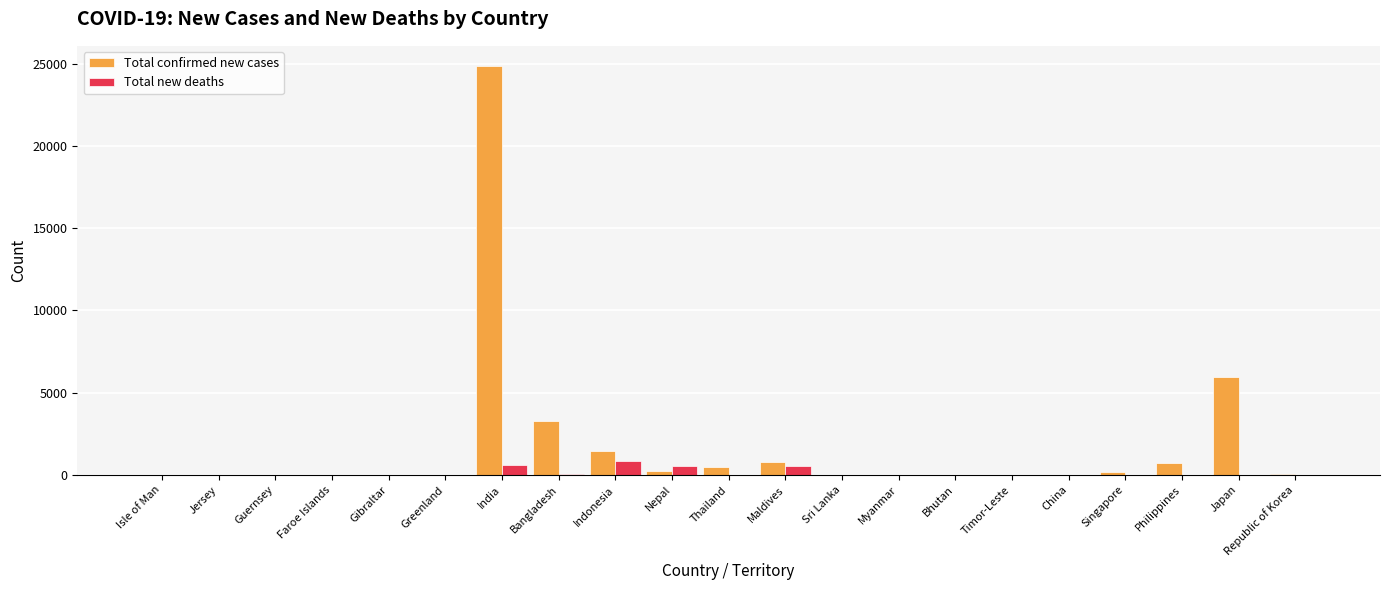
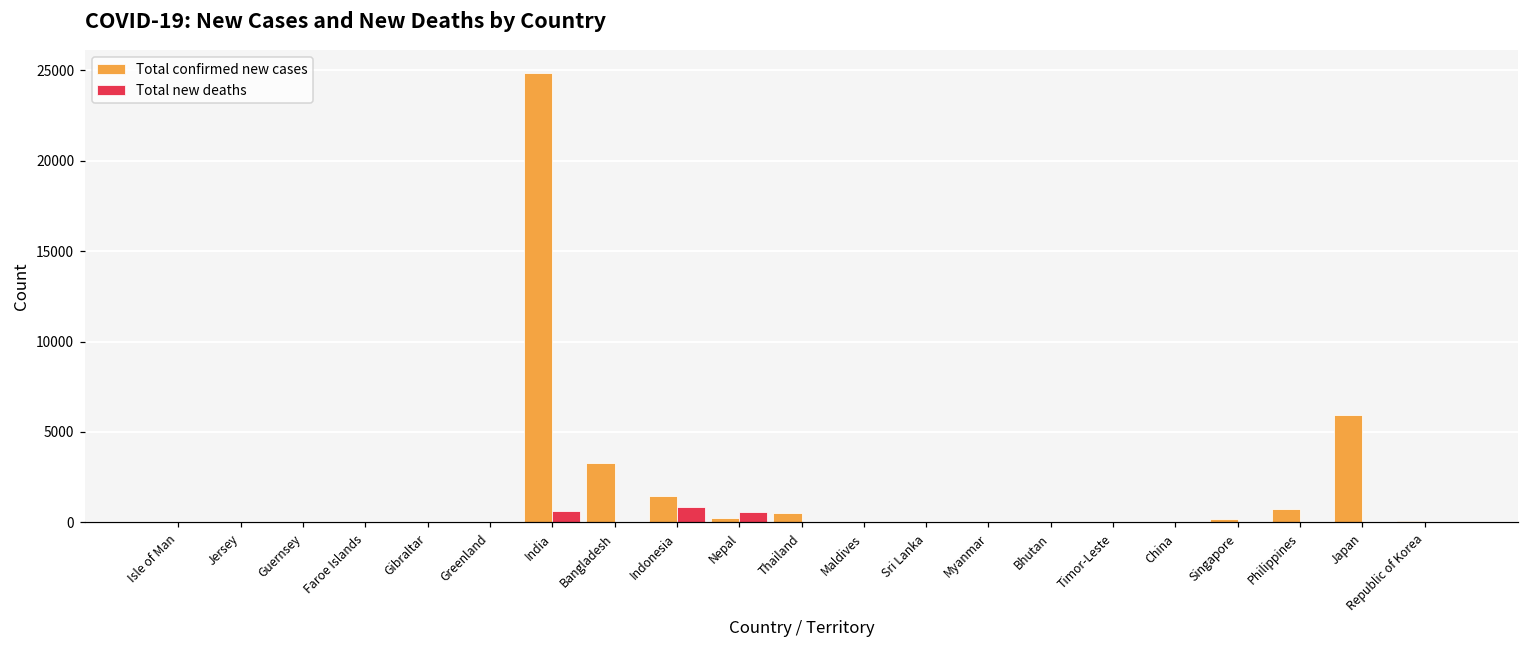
Total confirmed new cases, Maldives: 800 -> 0
Total new deaths, Maldives: 600 -> 0
